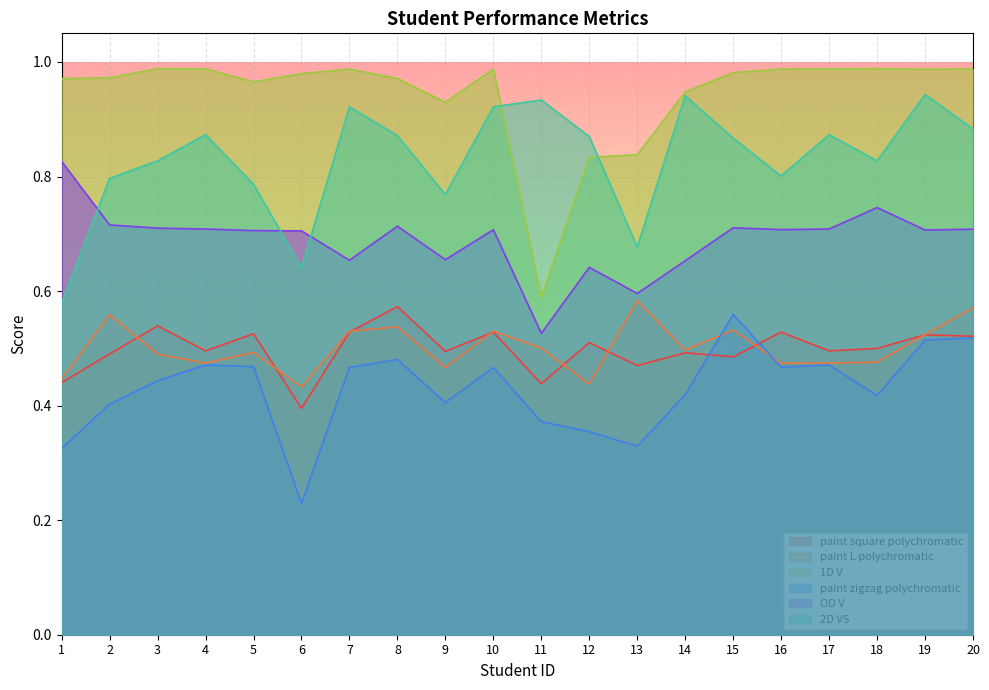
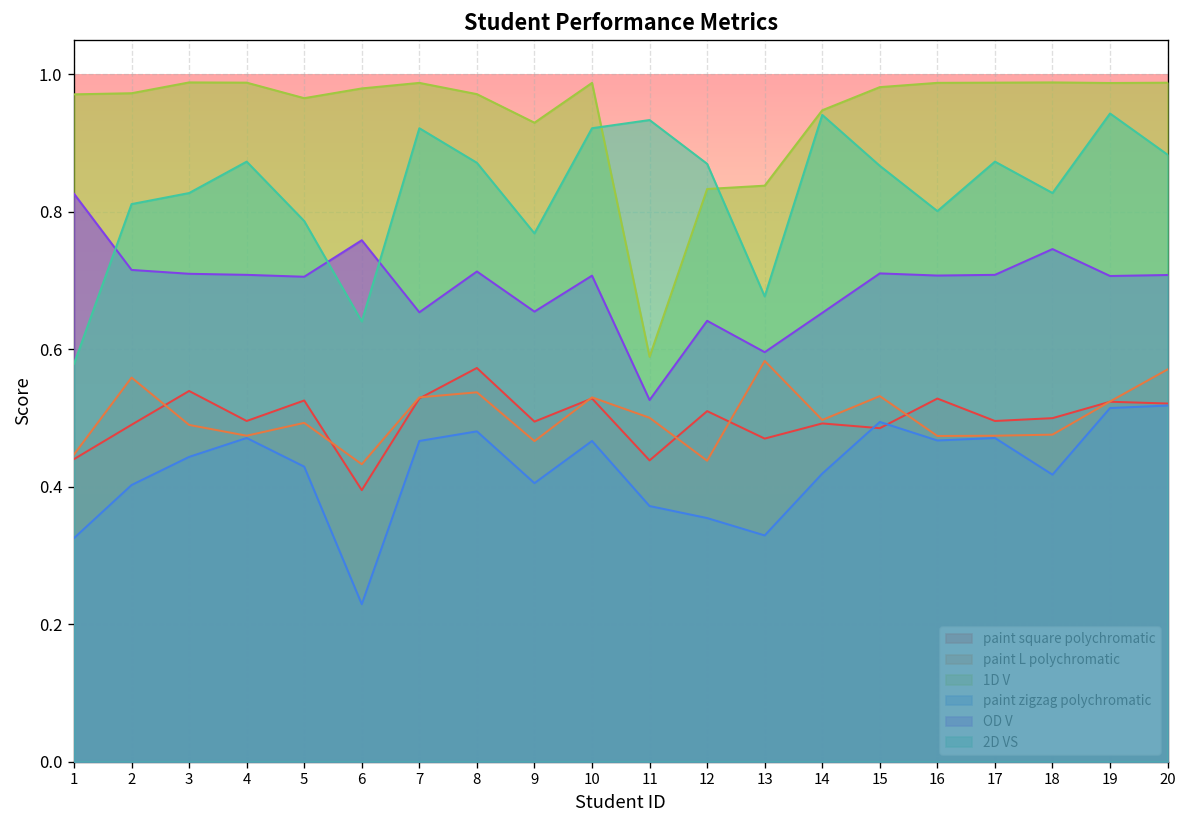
2D VS, 2: 0.80 -> 0.81
paint zigzag polychromatic, 5: 0.47 -> 0.43
OD V, 6: 0.71 -> 0.76
paint zigzag polychromatic, 15: 0.56 -> 0.49
